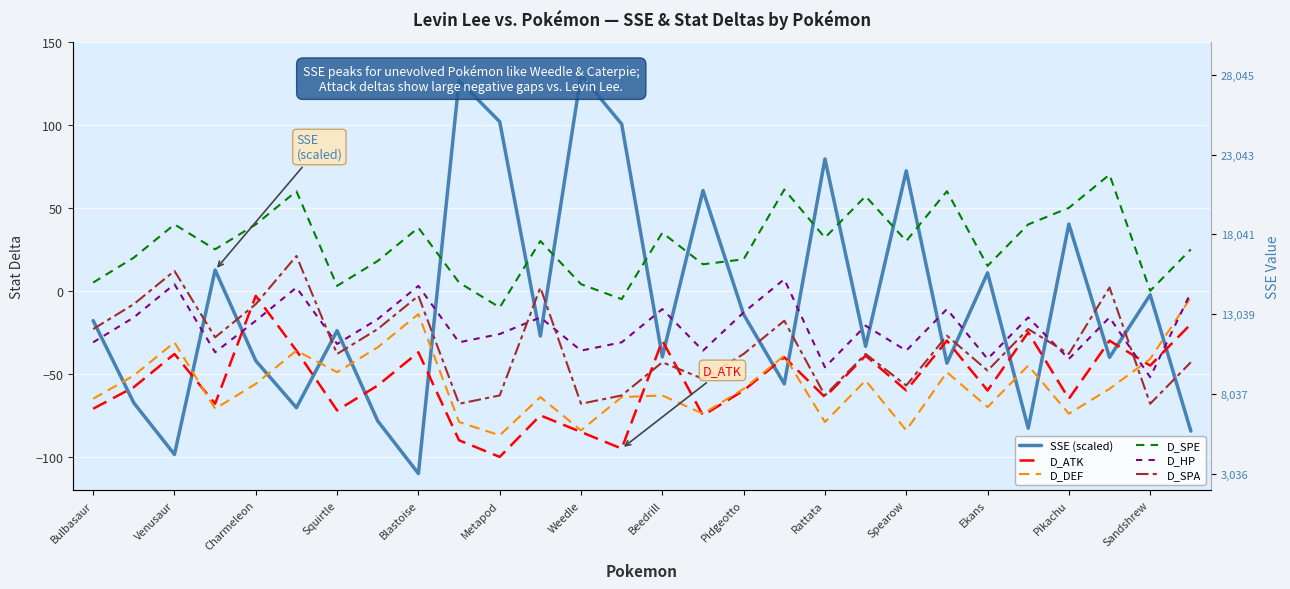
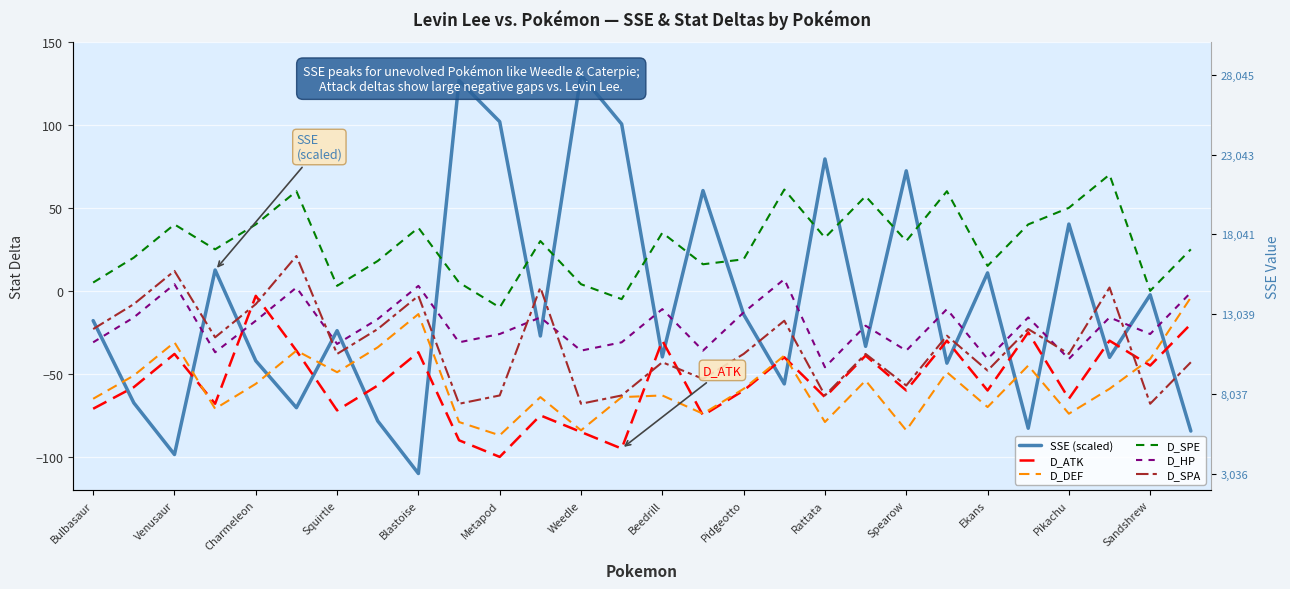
D_HP, Sandshrew: -52 -> -26
